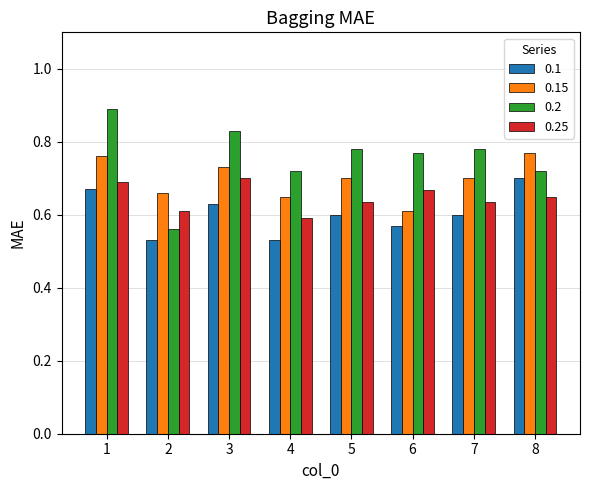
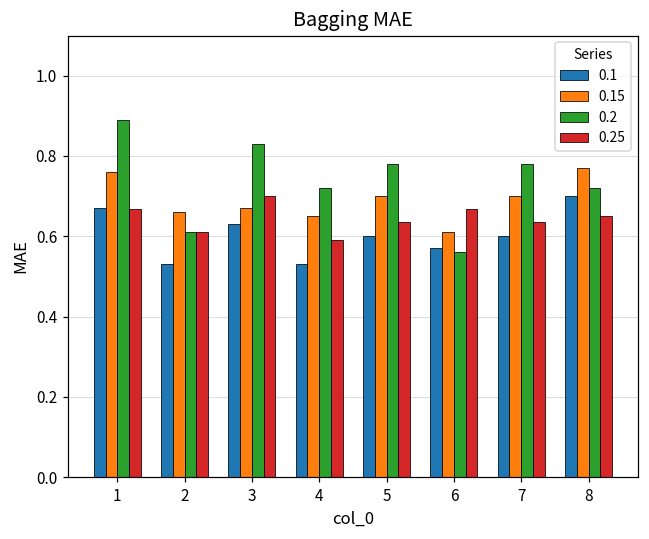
0.25, 1: 0.69 -> 0.67
0.2, 2: 0.56 -> 0.61
0.15, 3: 0.73 -> 0.67
0.2, 6: 0.77 -> 0.56
